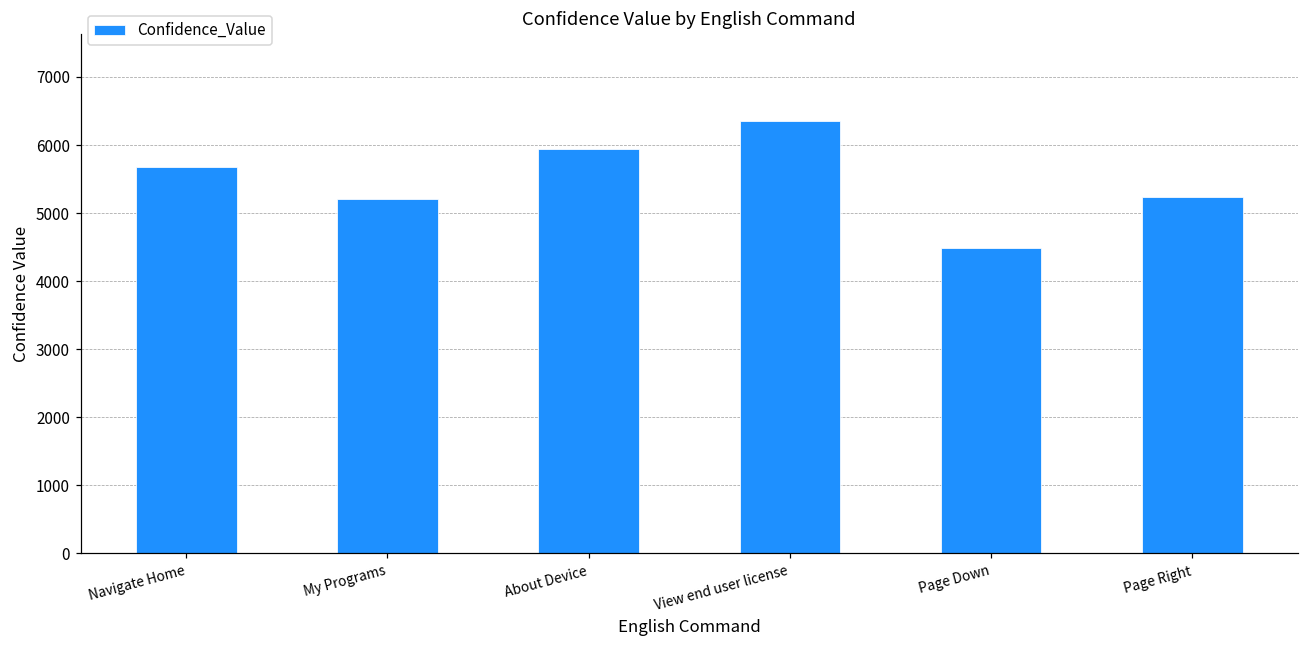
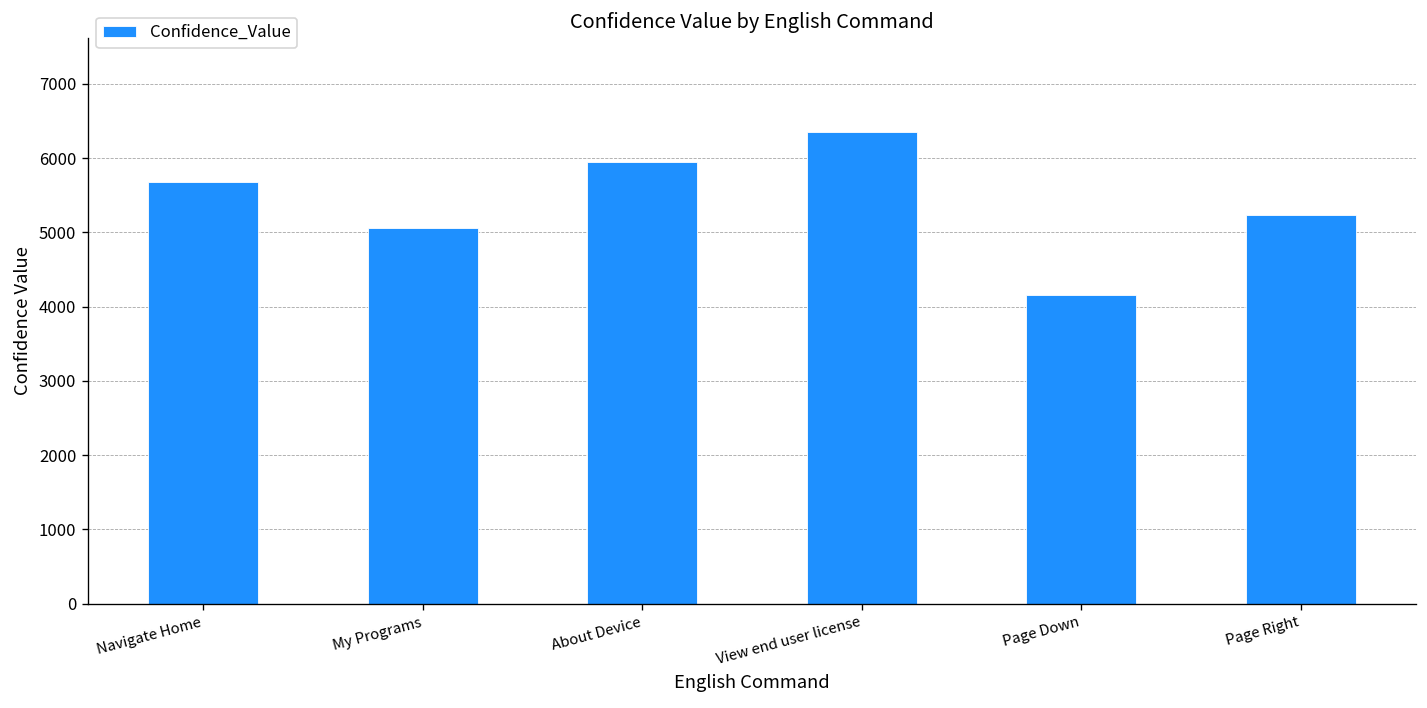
My Programs: 5200 -> 5100
Page Down: 4500 -> 4200
